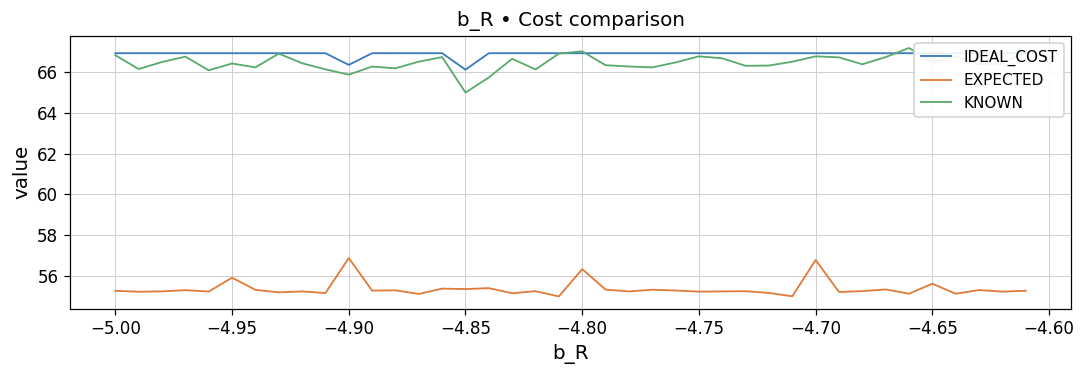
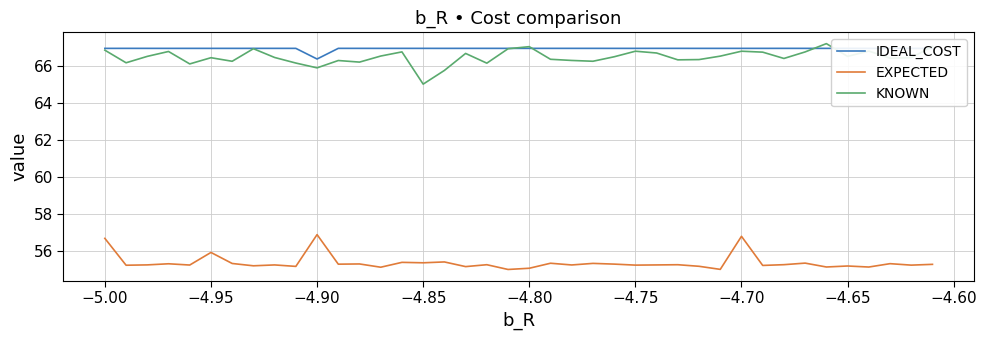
EXPECTED, −5.00: 55.3 -> 56.7
IDEAL_COST, −4.85: 66.1 -> 66.9
EXPECTED, −4.80: 56.3 -> 55.1
EXPECTED, −4.65: 55.6 -> 55.2
